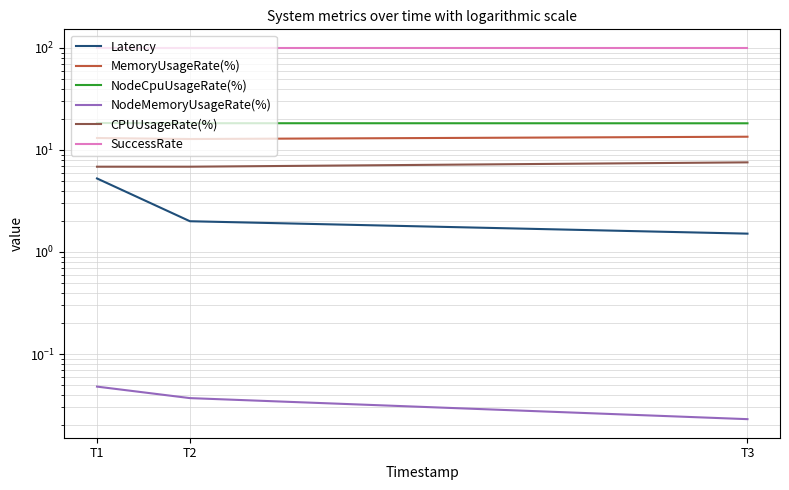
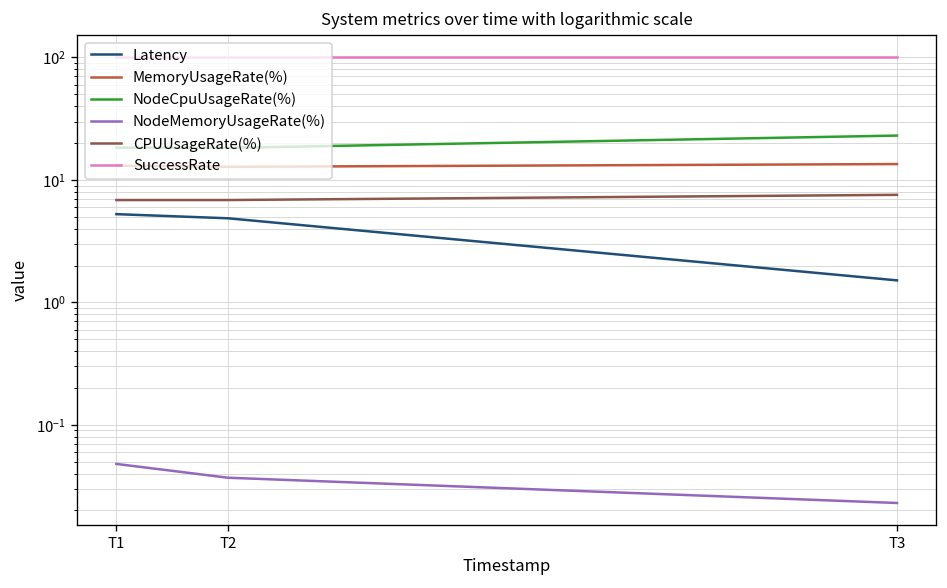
Latency, T2: 2.0 -> 5
NodeCpuUsageRate(%), T3: 18 -> 23
